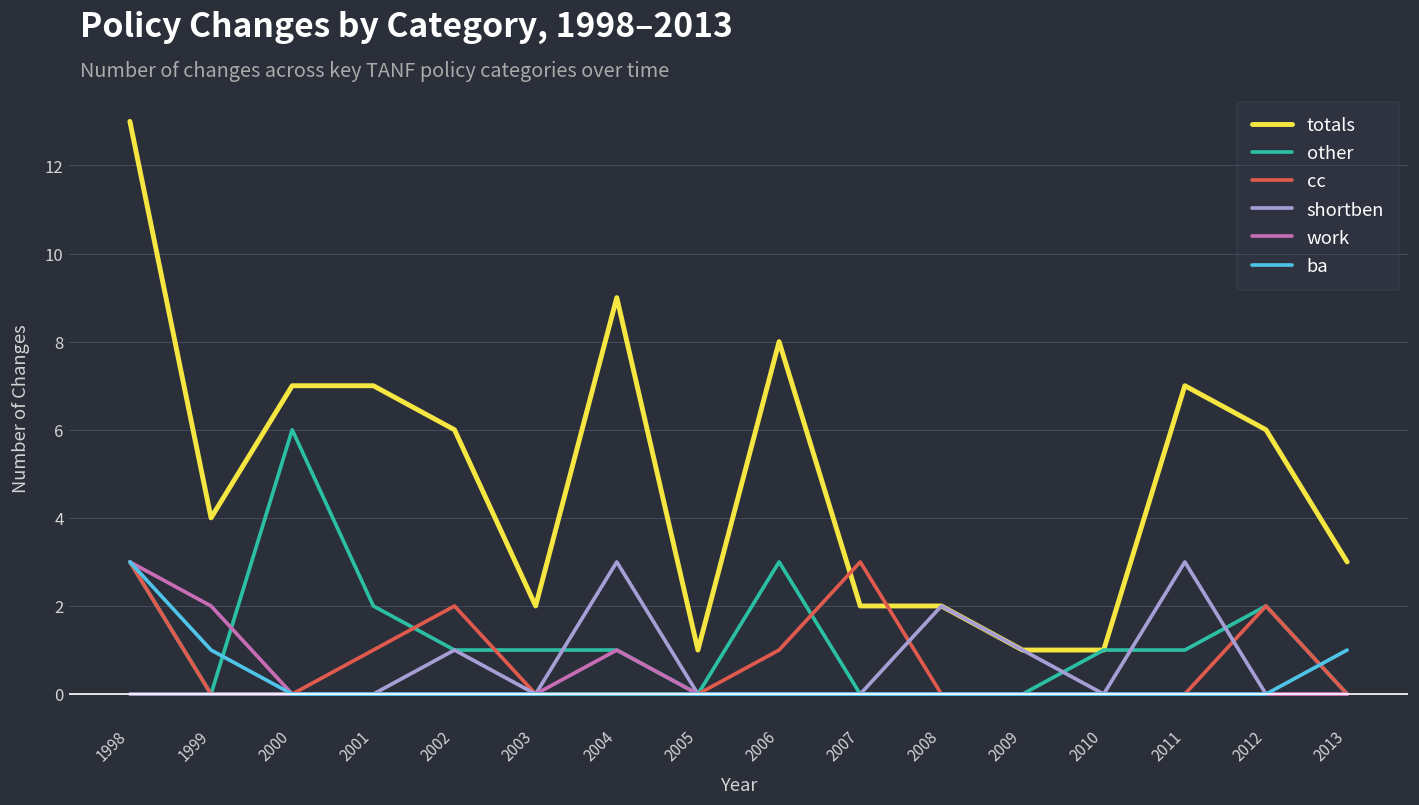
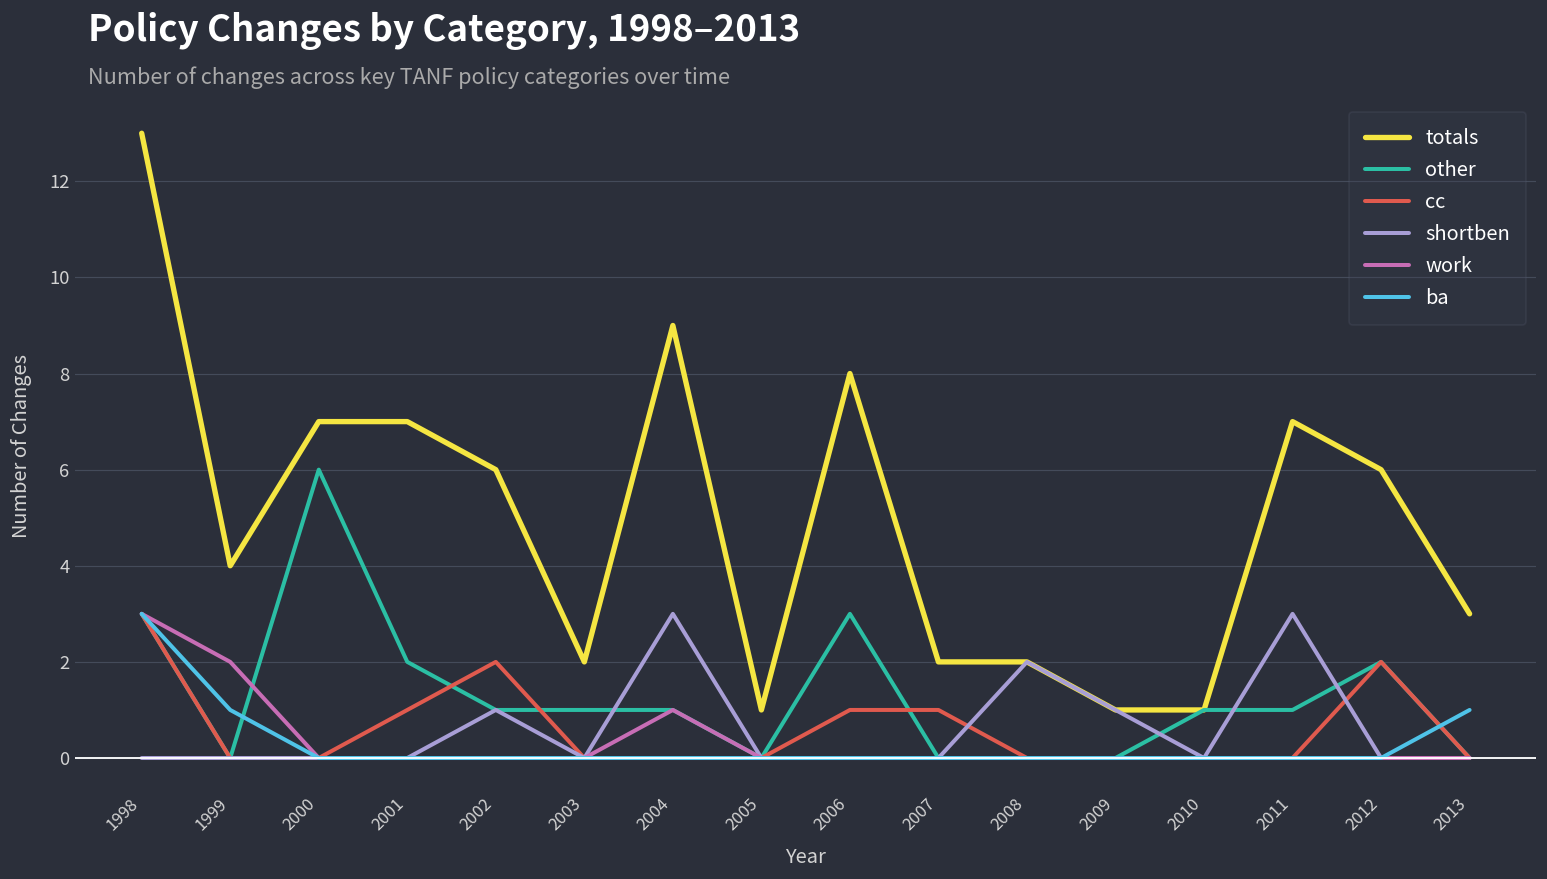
cc, 2007: 3 -> 1
